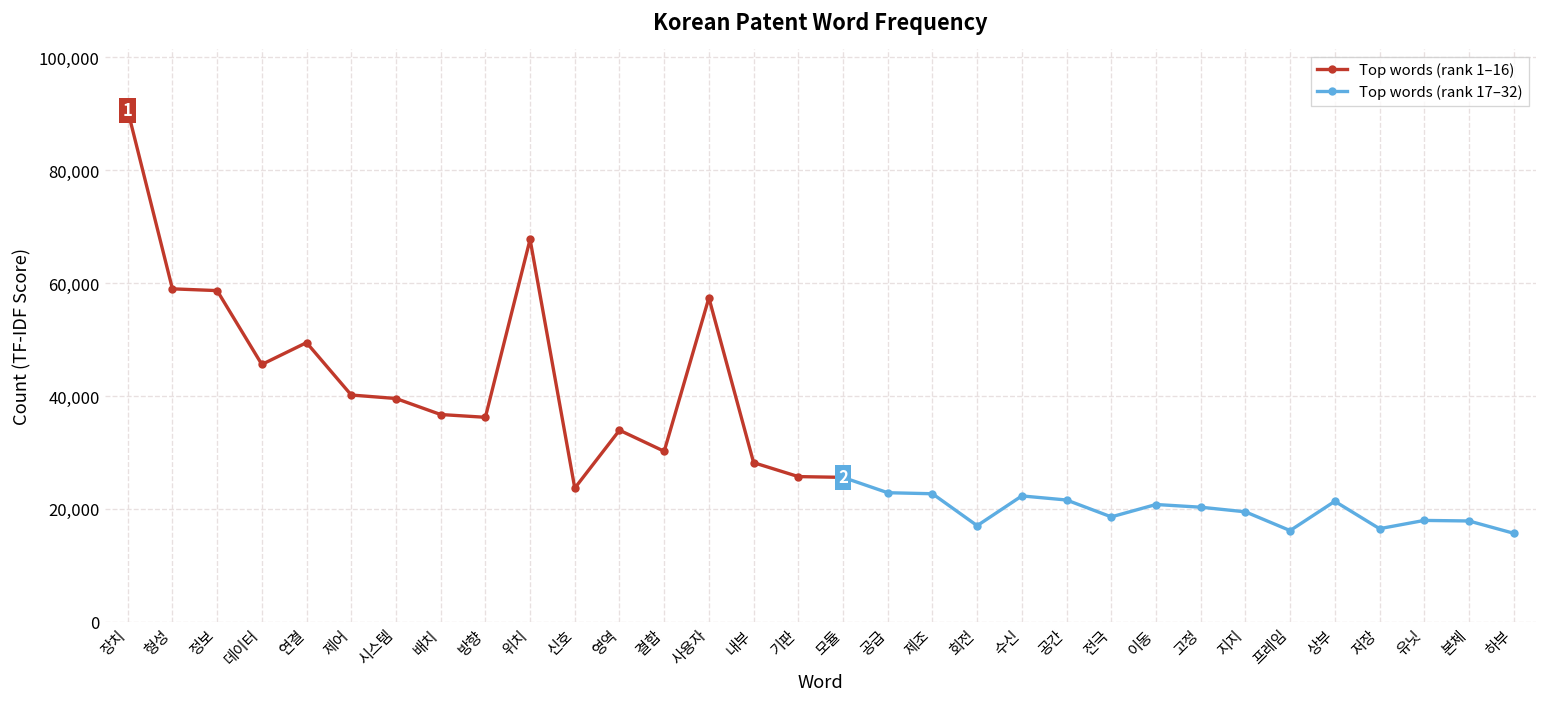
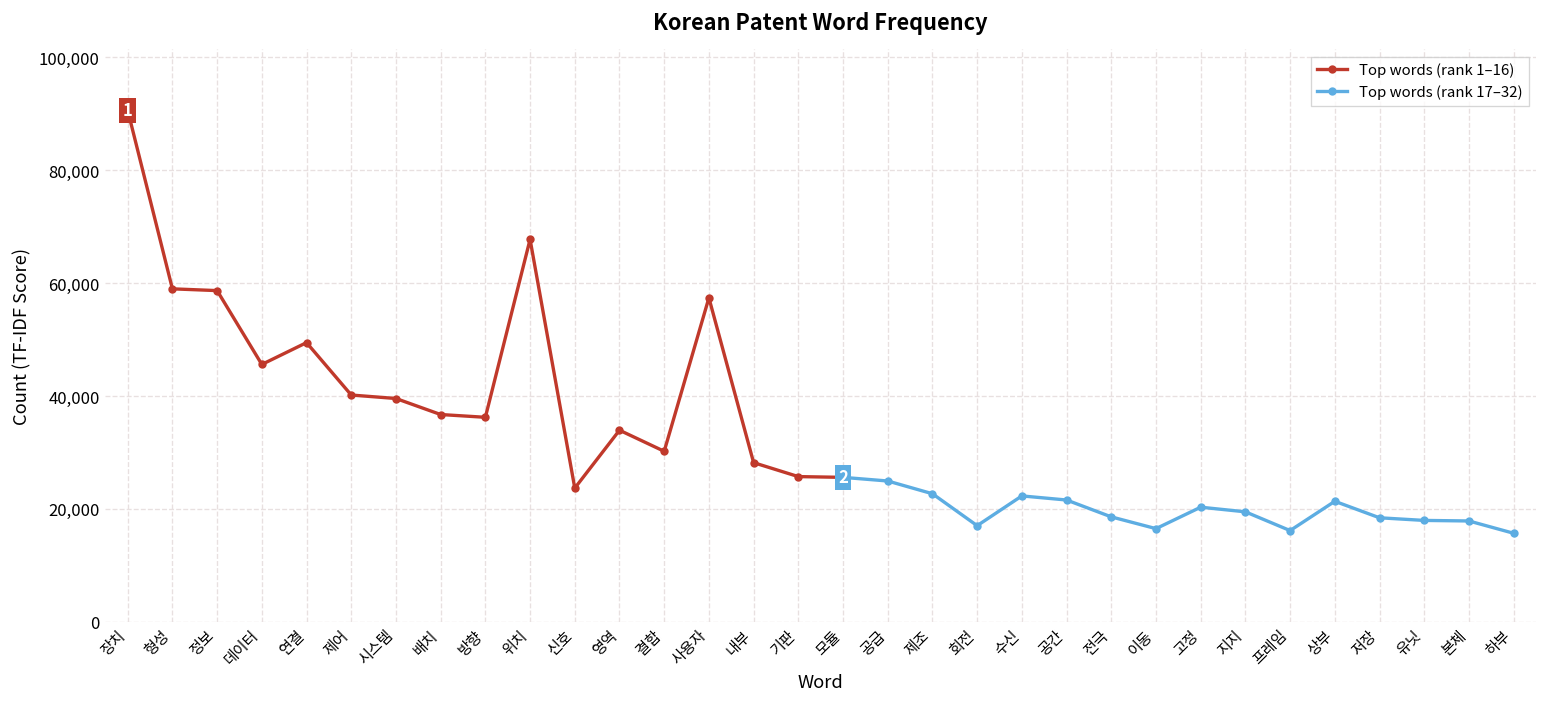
Top words (rank 17–32), 공급: 23,000 -> 25,000
Top words (rank 17–32), 이동: 21,000 -> 17,000
Top words (rank 17–32), 저장: 16,000 -> 18,000
